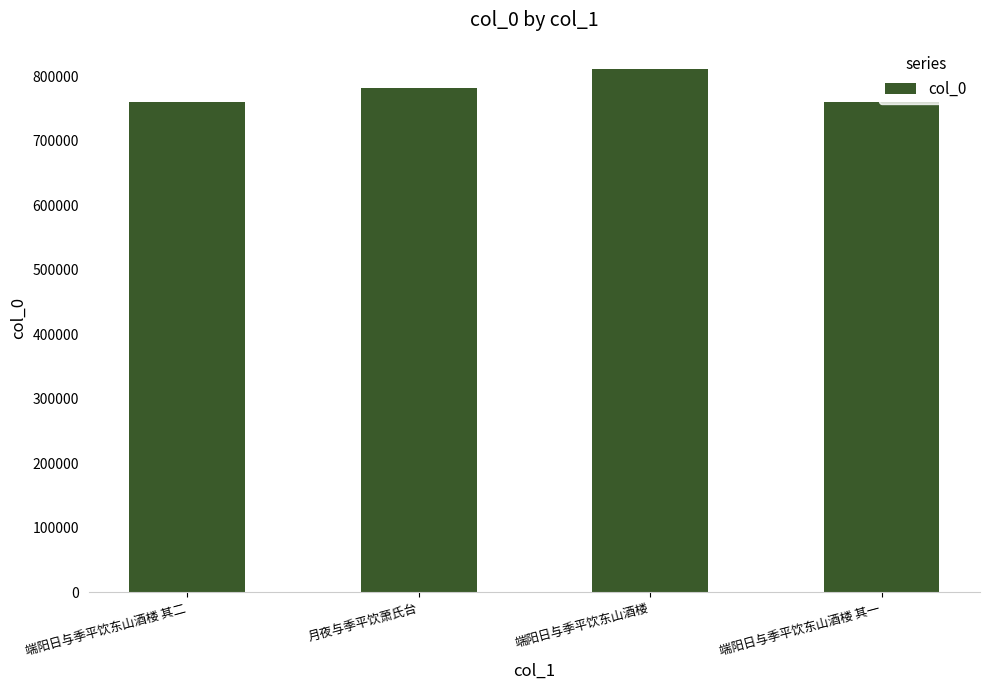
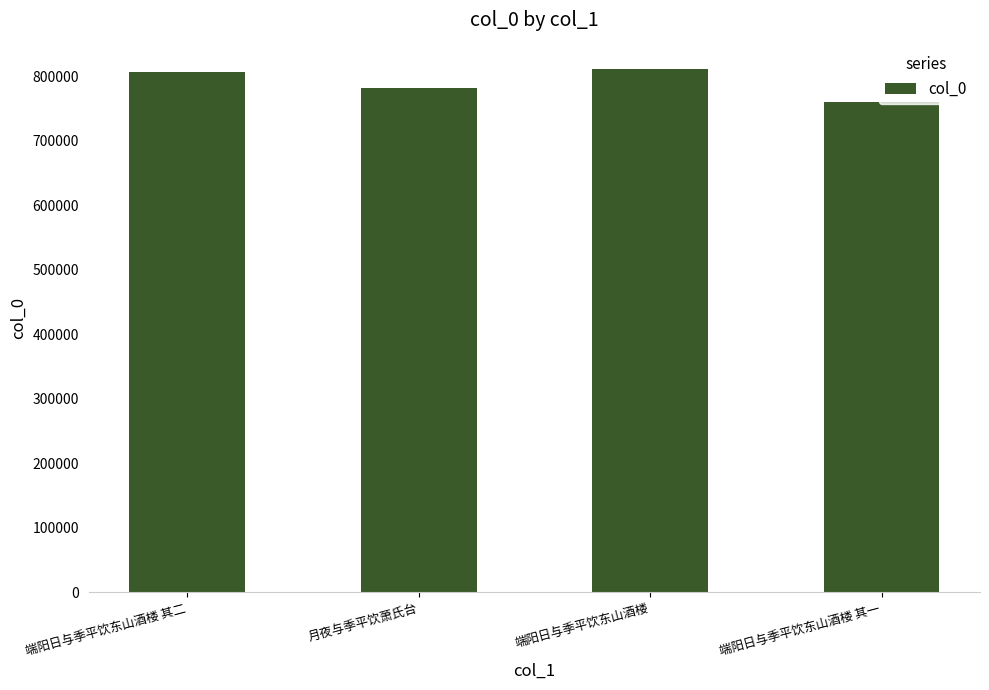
端阳日与季平饮东山酒楼 其二: 760000 -> 810000
